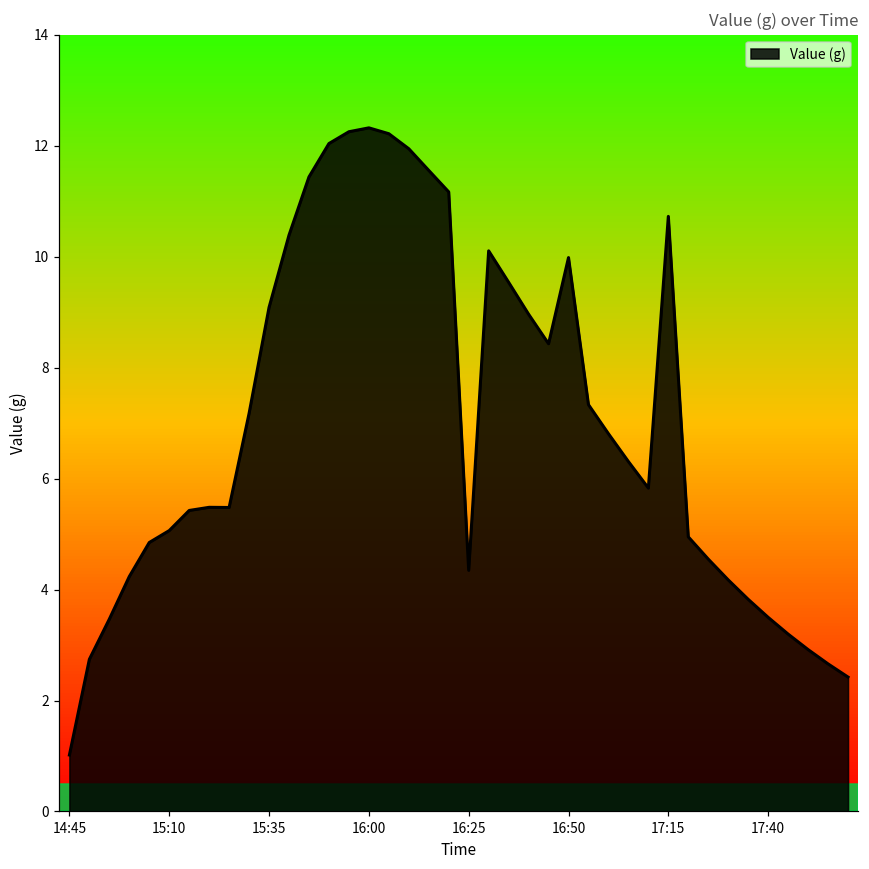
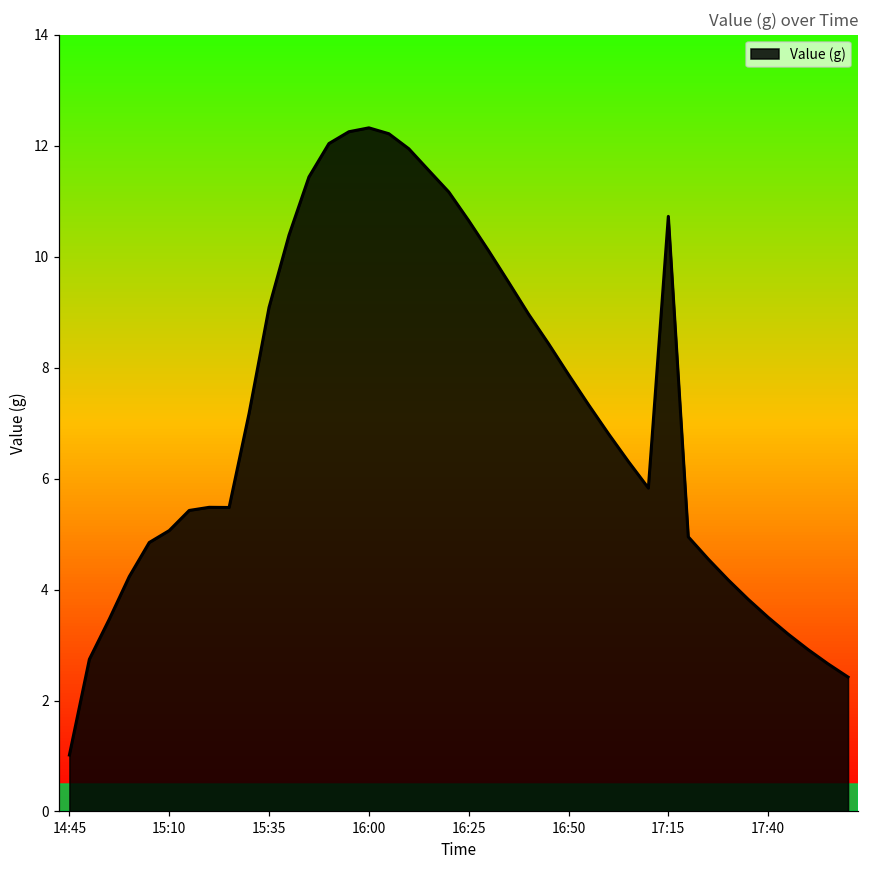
16:25: 4.3 -> 10.6
16:50: 10.0 -> 7.9
